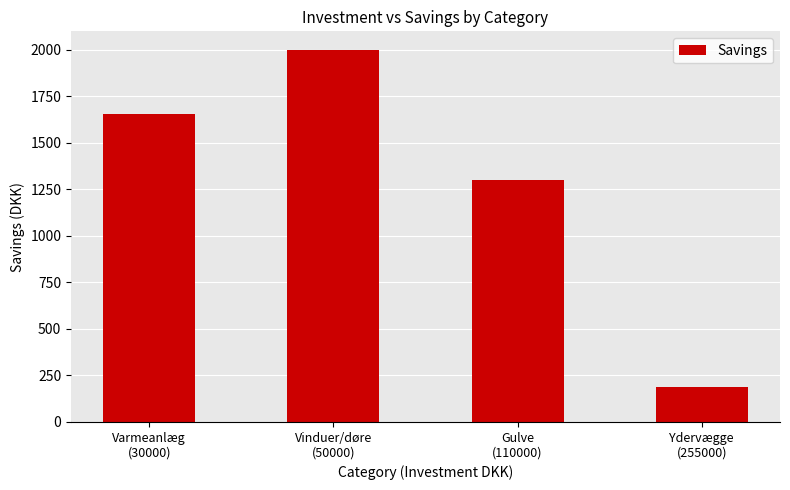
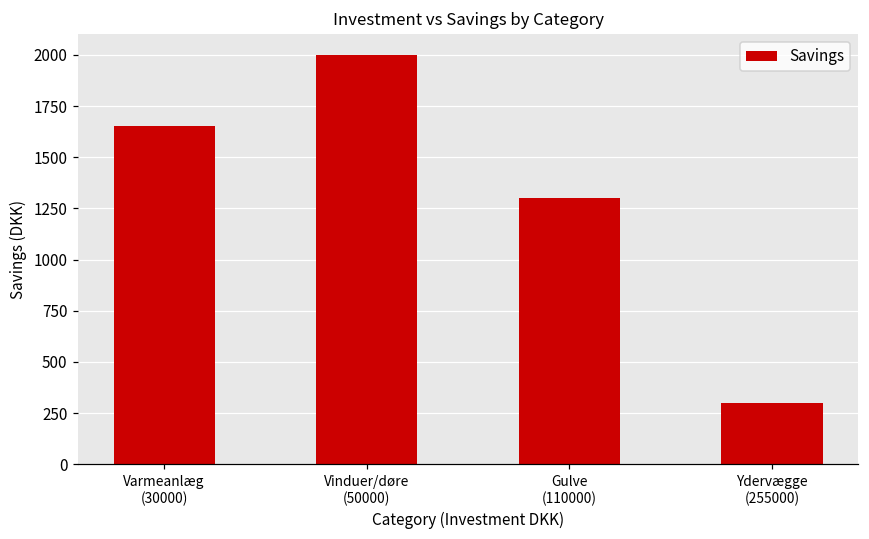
Ydervægge (255000): 190 -> 300
